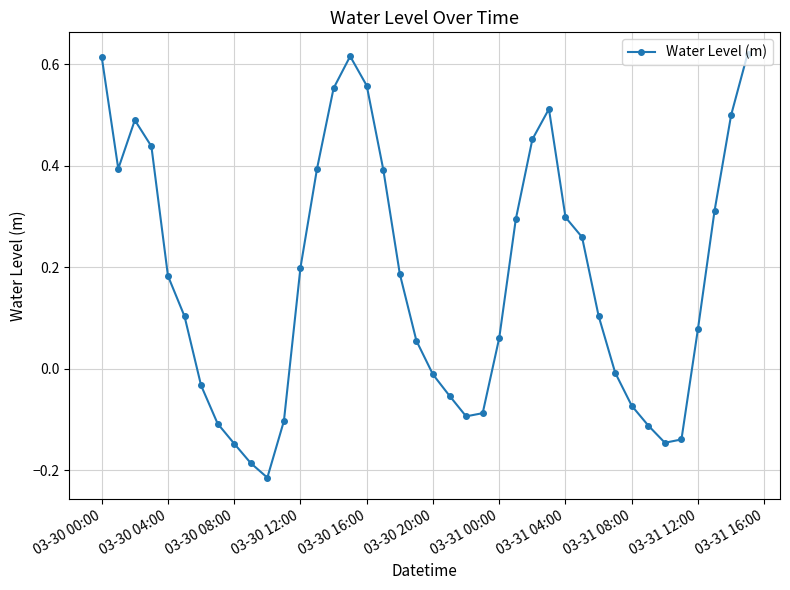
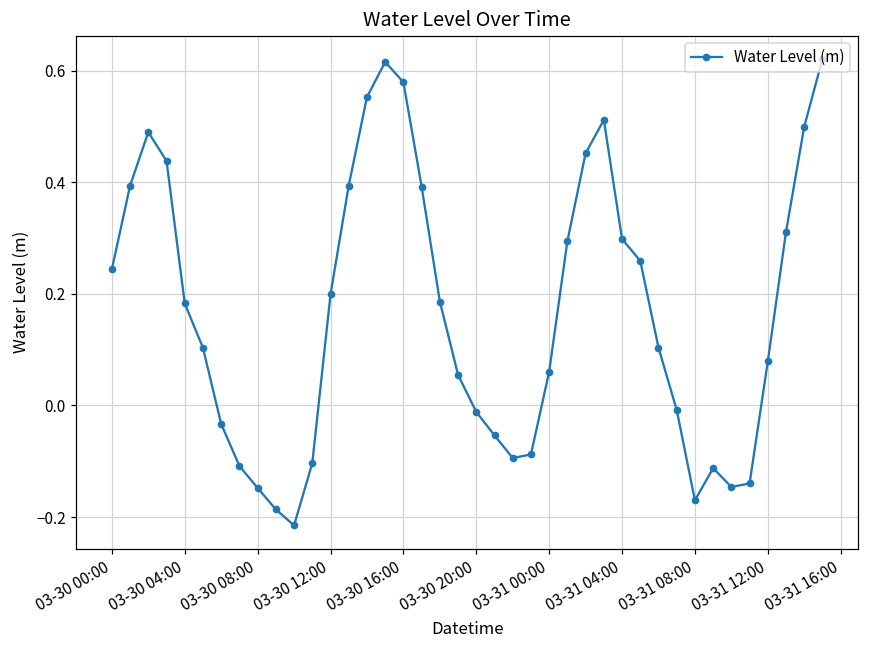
03-30 00:00: 0.61 -> 0.24
03-30 16:00: 0.56 -> 0.58
03-31 08:00: -0.07 -> -0.17
